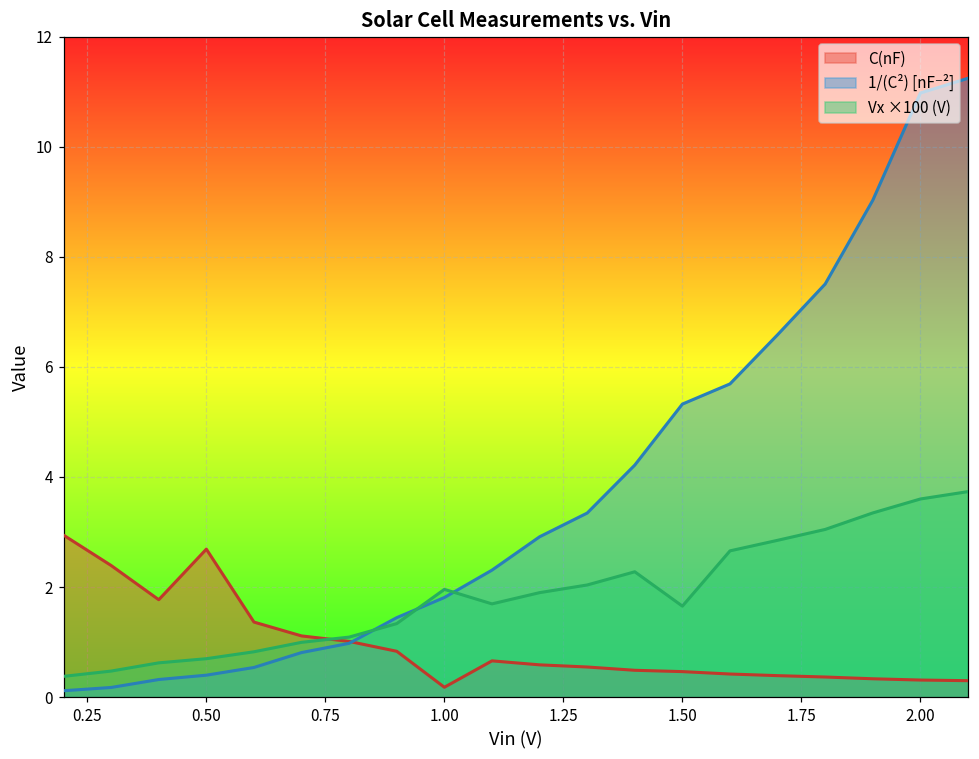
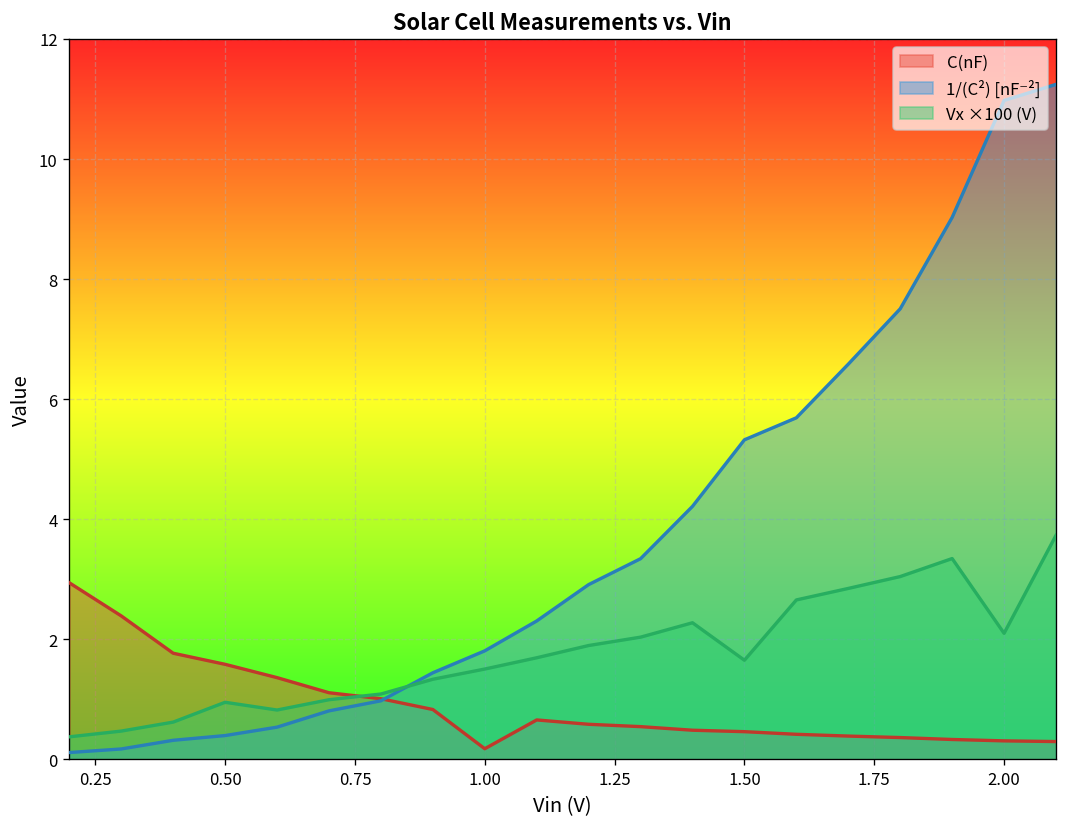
C(nF), 0.50: 2.7 -> 1.6
Vx ×100 (V), 0.50: 0.7 -> 1.0
Vx ×100 (V), 1.00: 2.0 -> 1.5
Vx ×100 (V), 2.00: 3.6 -> 2.1
